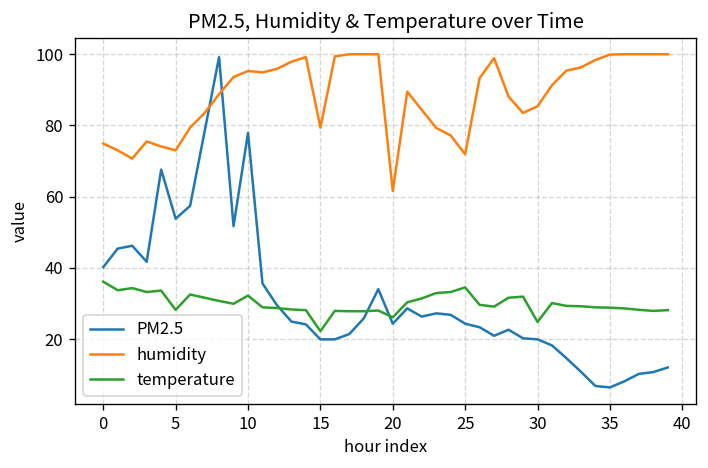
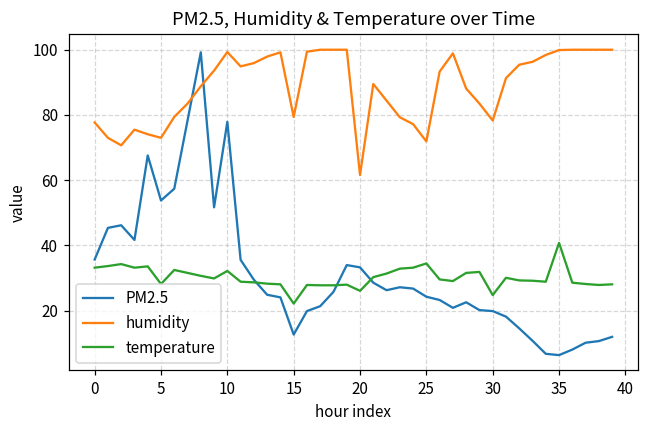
PM2.5, 0: 40 -> 36
humidity, 0: 75 -> 78
temperature, 0: 36 -> 33
humidity, 10: 95 -> 99
PM2.5, 15: 20 -> 13
PM2.5, 20: 24 -> 33
humidity, 30: 85 -> 78
temperature, 35: 29 -> 41
